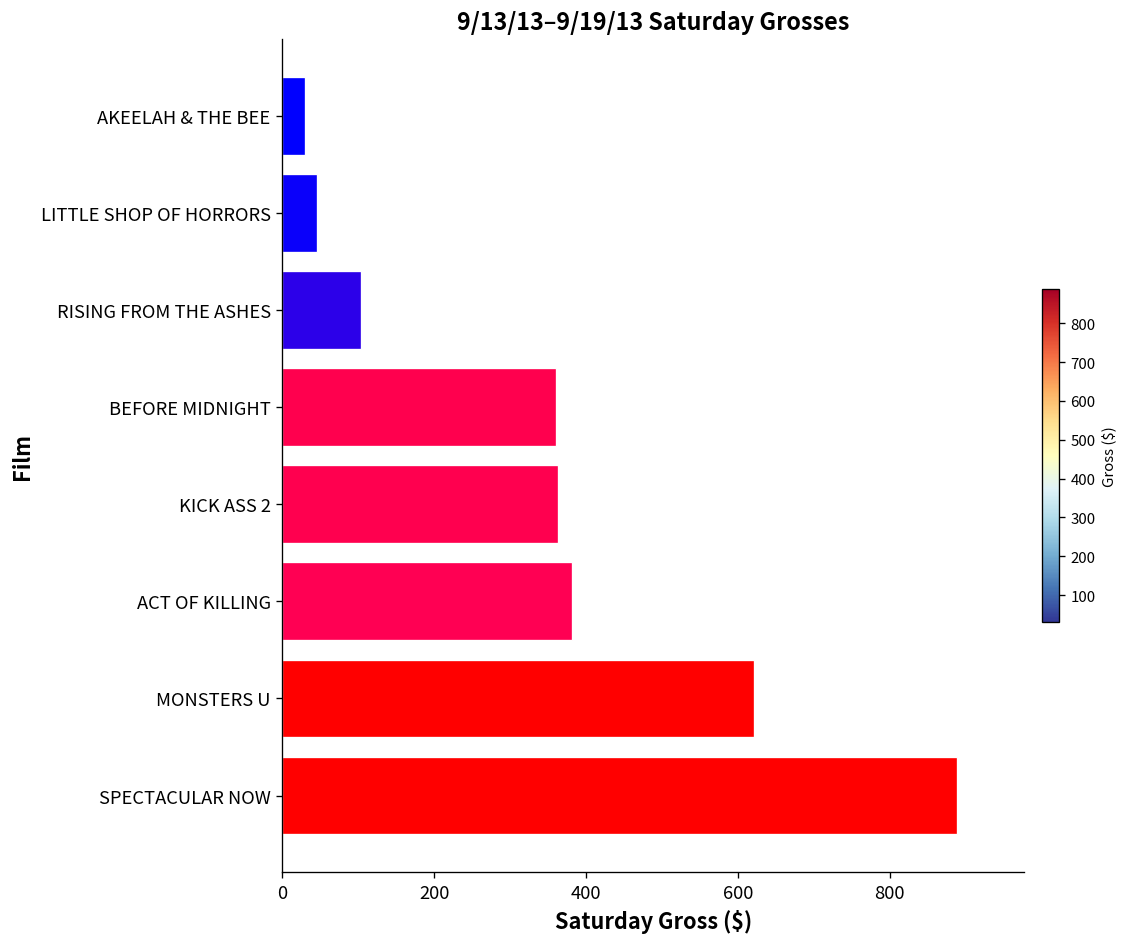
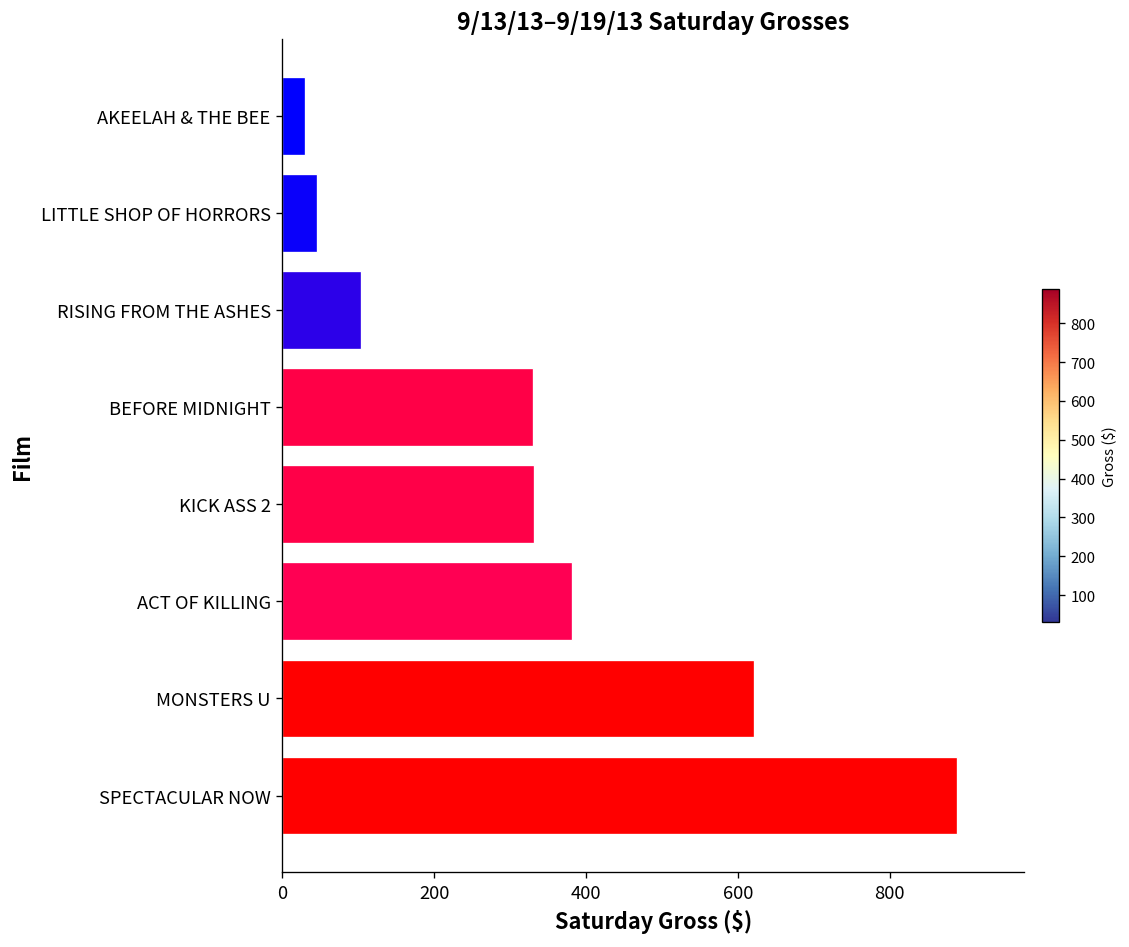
BEFORE MIDNIGHT: 360 -> 330
KICK ASS 2: 360 -> 330
